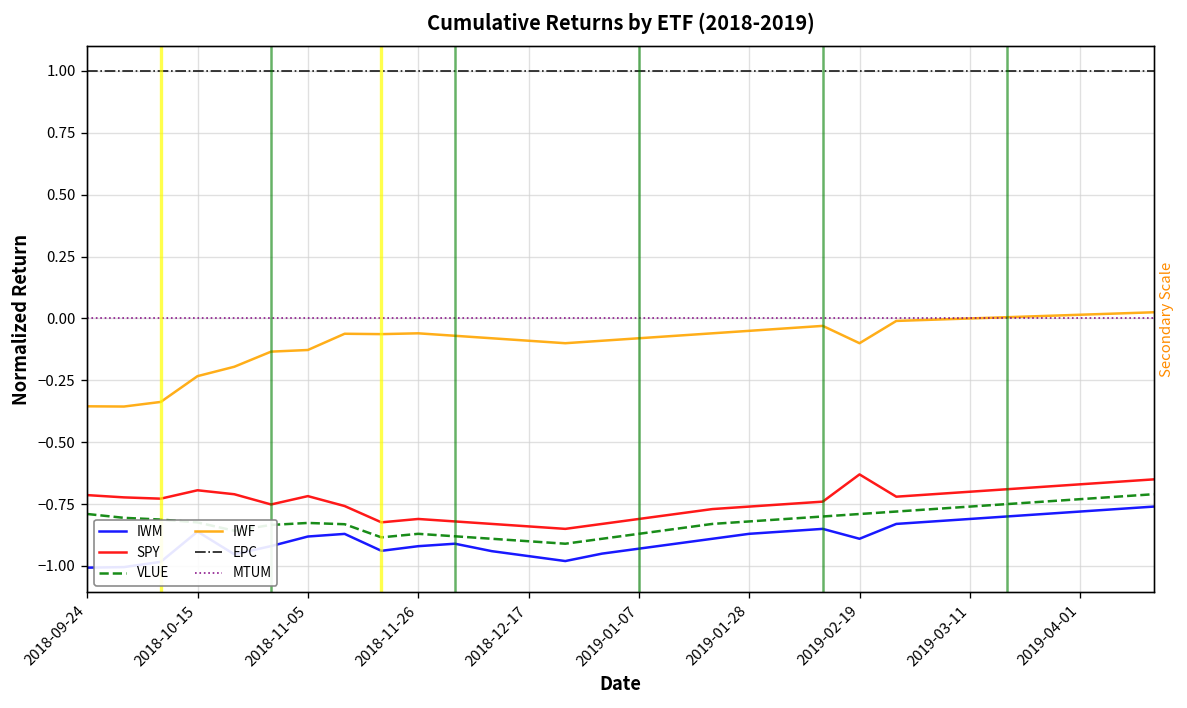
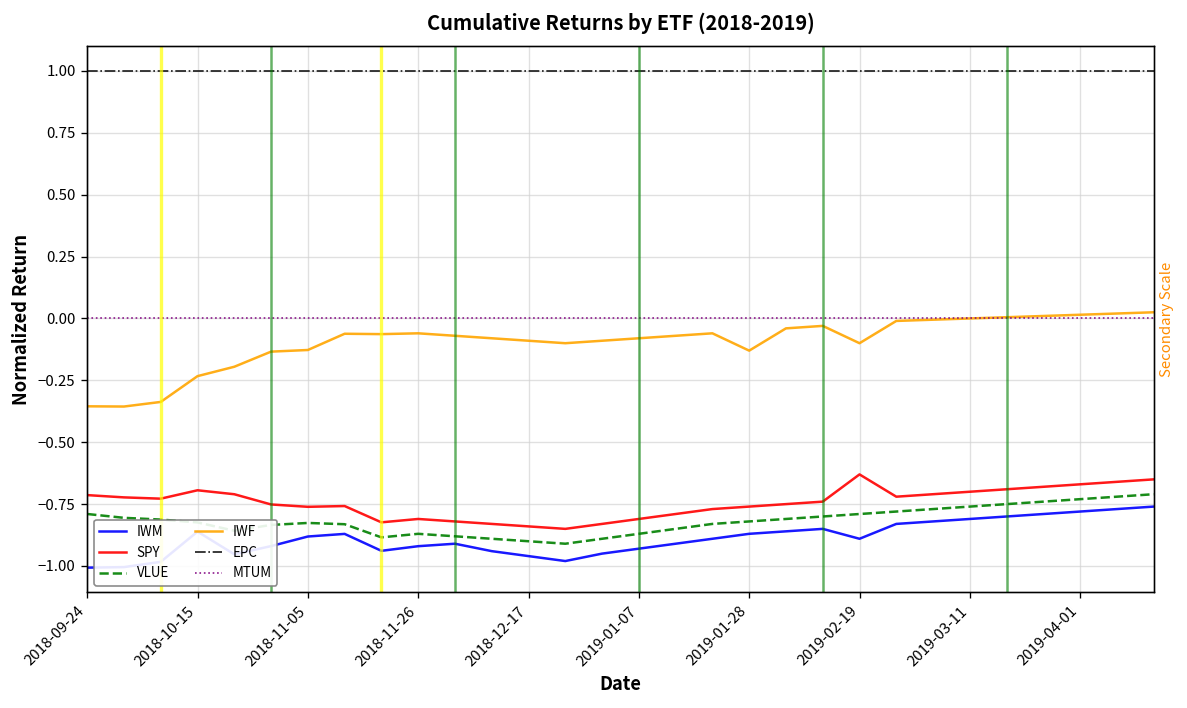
SPY, 2018-11-05: -0.72 -> -0.76
IWF, 2019-01-28: -0.05 -> -0.13
